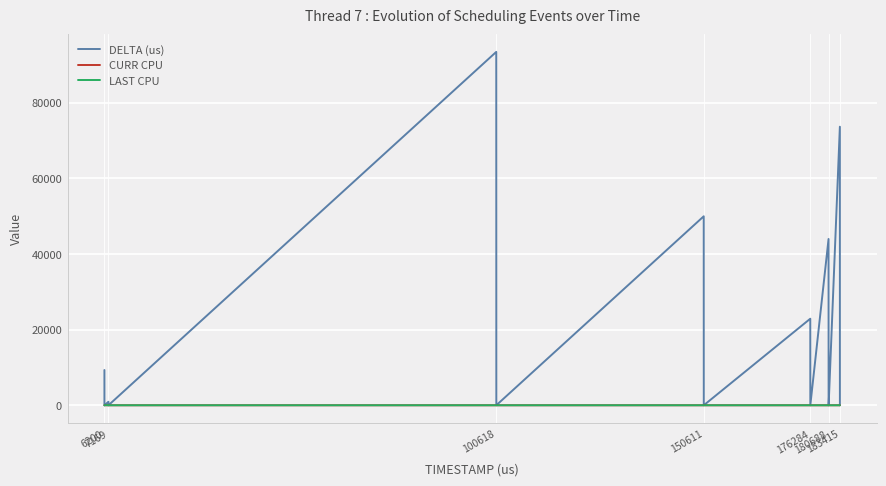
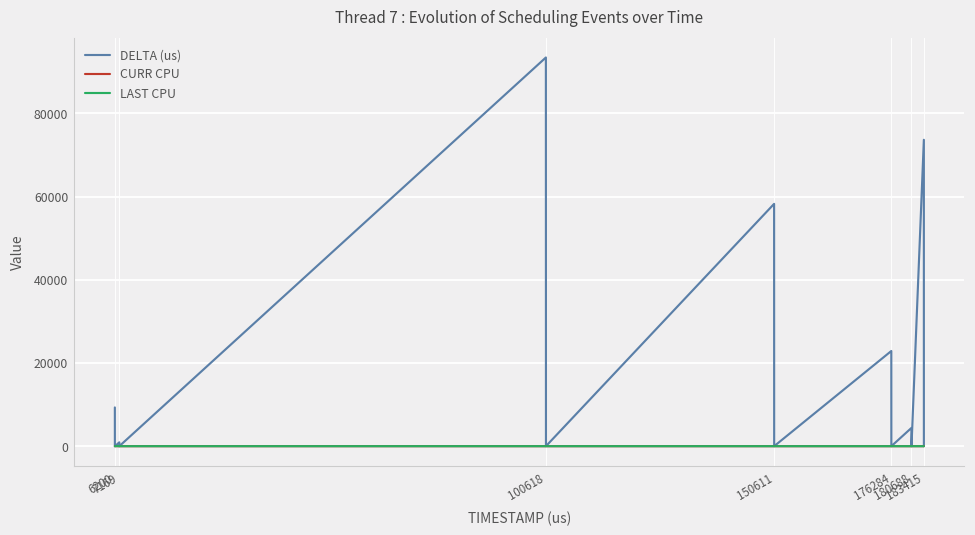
DELTA (us), 150611: 50000 -> 58000
DELTA (us), 180688: 44000 -> 4000
